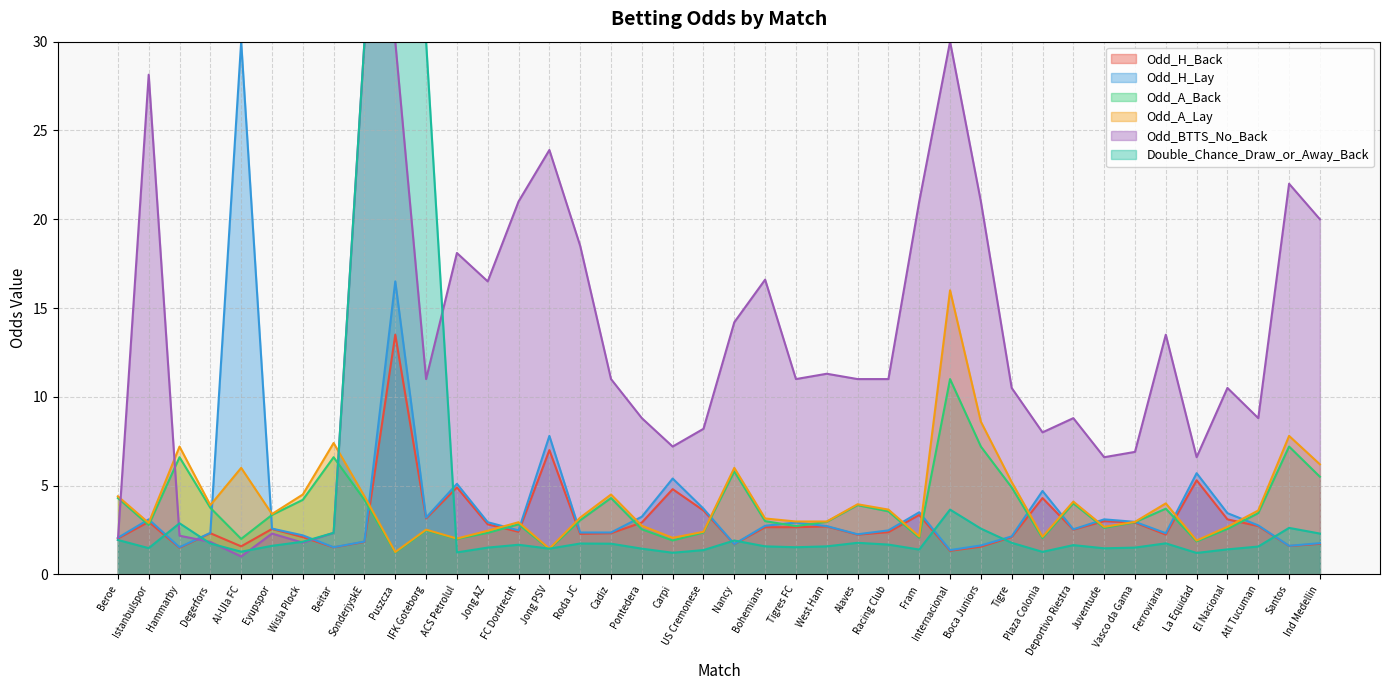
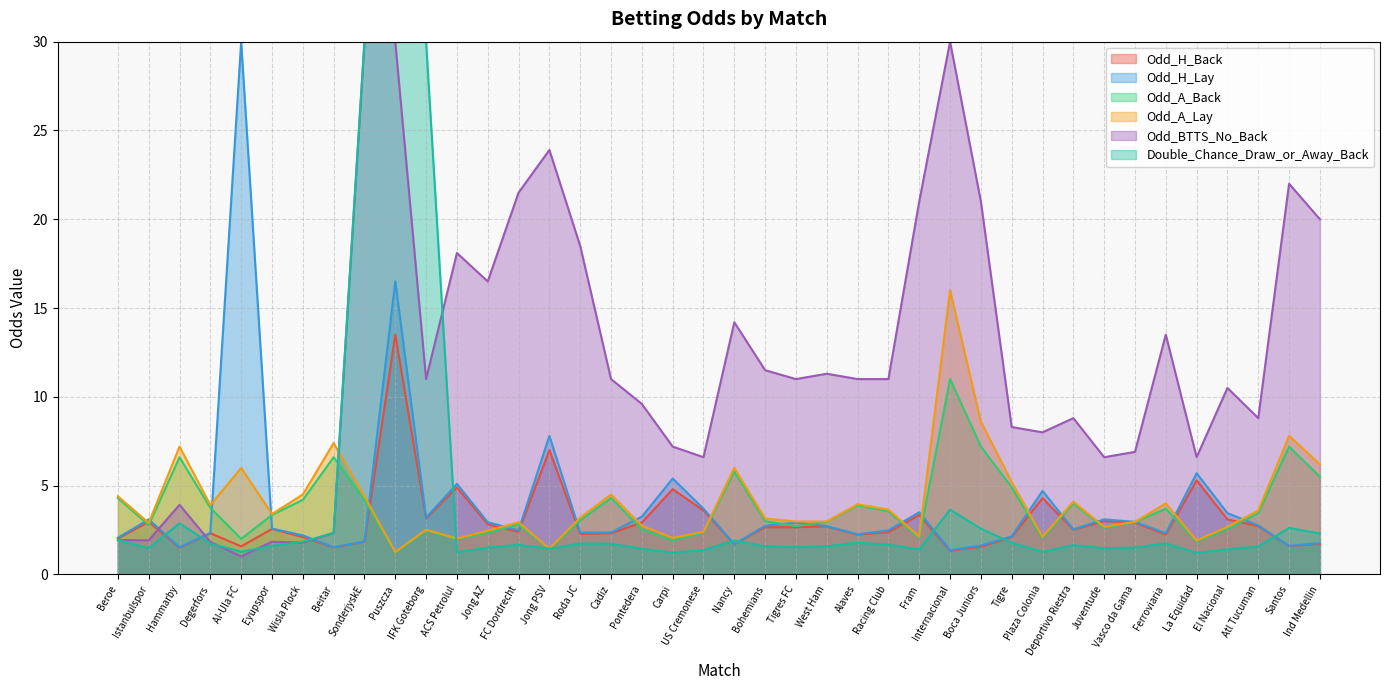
Odd_BTTS_No_Back, Istanbulspor: 28.1 -> 1.9
Odd_BTTS_No_Back, Hammarby: 2.2 -> 3.9
Odd_BTTS_No_Back, Eyupspor: 2.3 -> 1.8
Odd_BTTS_No_Back, FC Dordrecht: 21.0 -> 21.5
Odd_BTTS_No_Back, Pontedera: 8.8 -> 9.6
Odd_BTTS_No_Back, US Cremonese: 8.2 -> 6.6
Odd_BTTS_No_Back, Bohemians: 16.6 -> 11.5
Odd_BTTS_No_Back, Tigre: 10.5 -> 8.3
